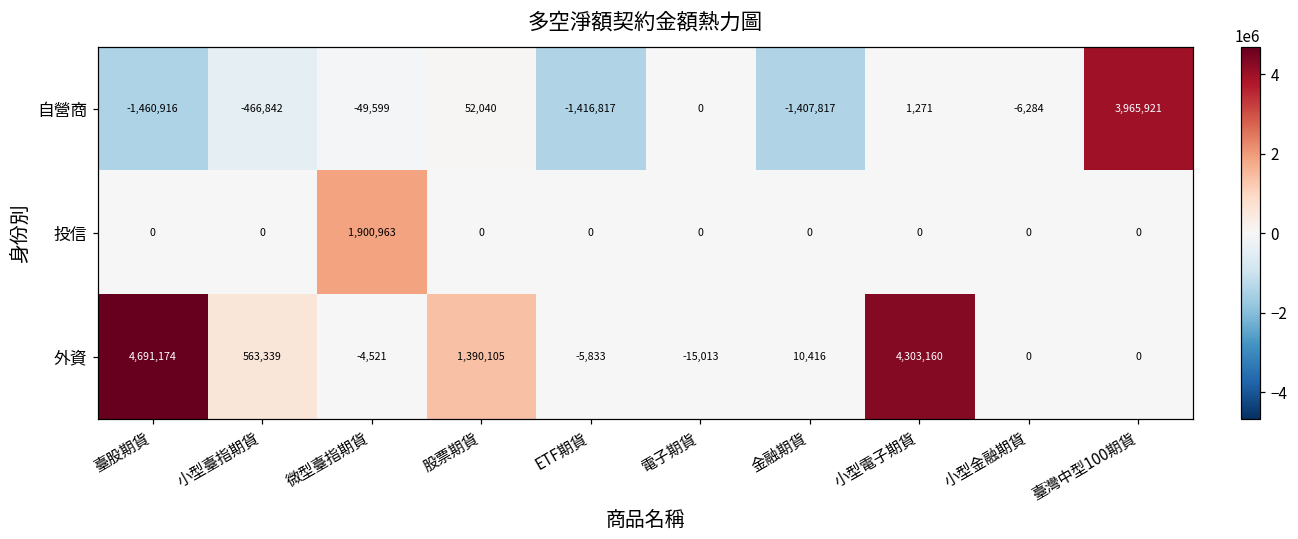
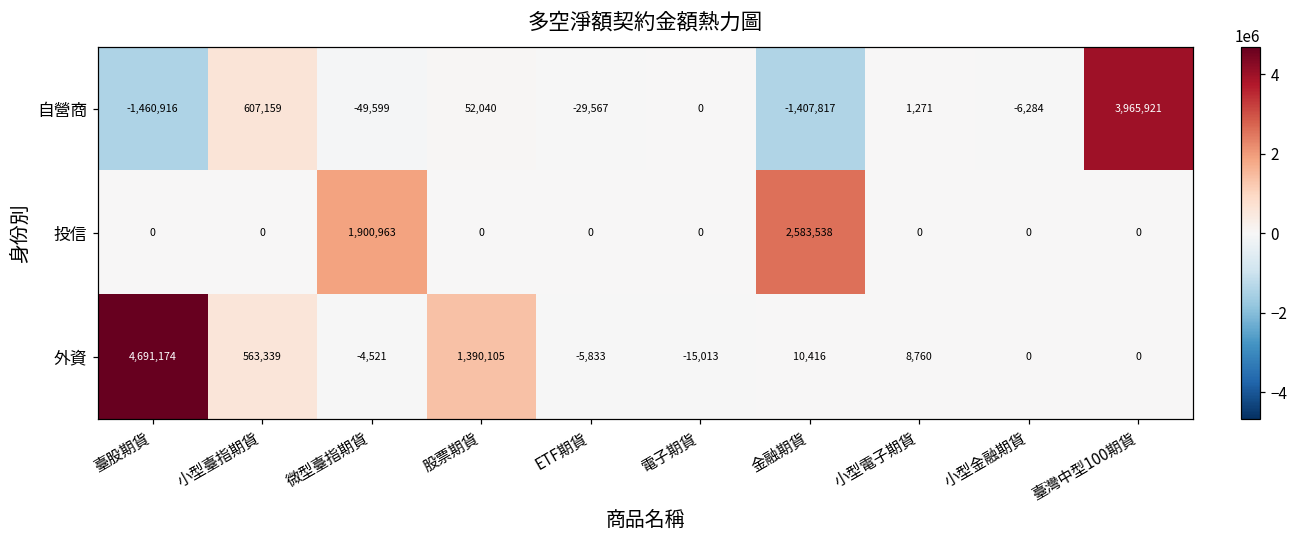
自營商, 小型臺指期貨: -466,842 -> 607,159
自營商, ETF期貨: -1,416,817 -> -29,567
投信, 金融期貨: 0 -> 2,583,538
外資, 小型電子期貨: 4,303,160 -> 8,760
